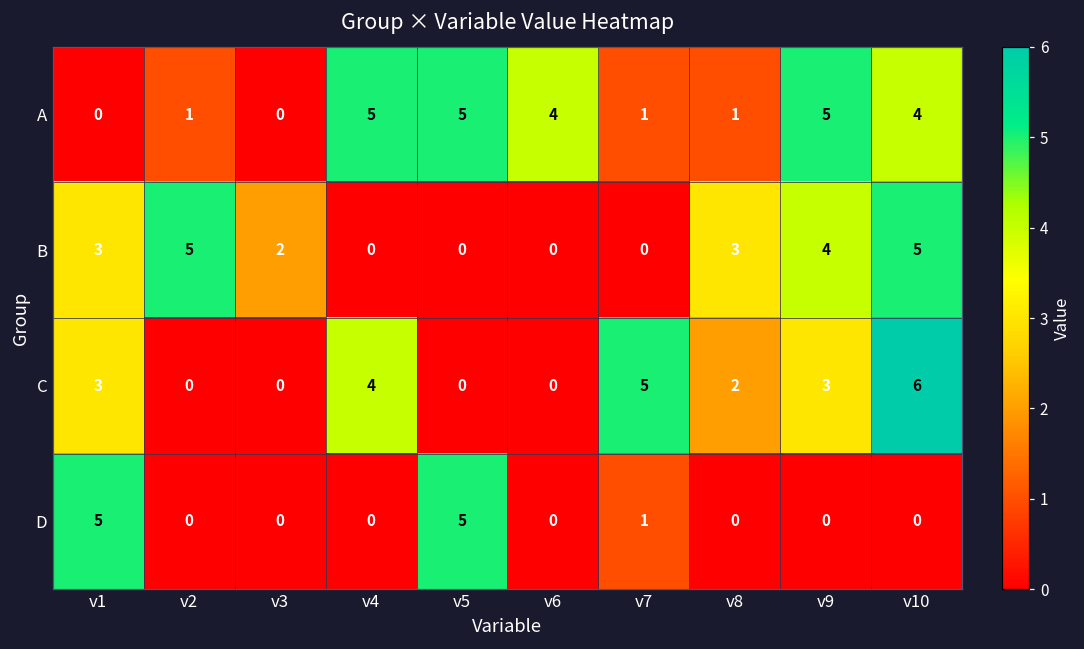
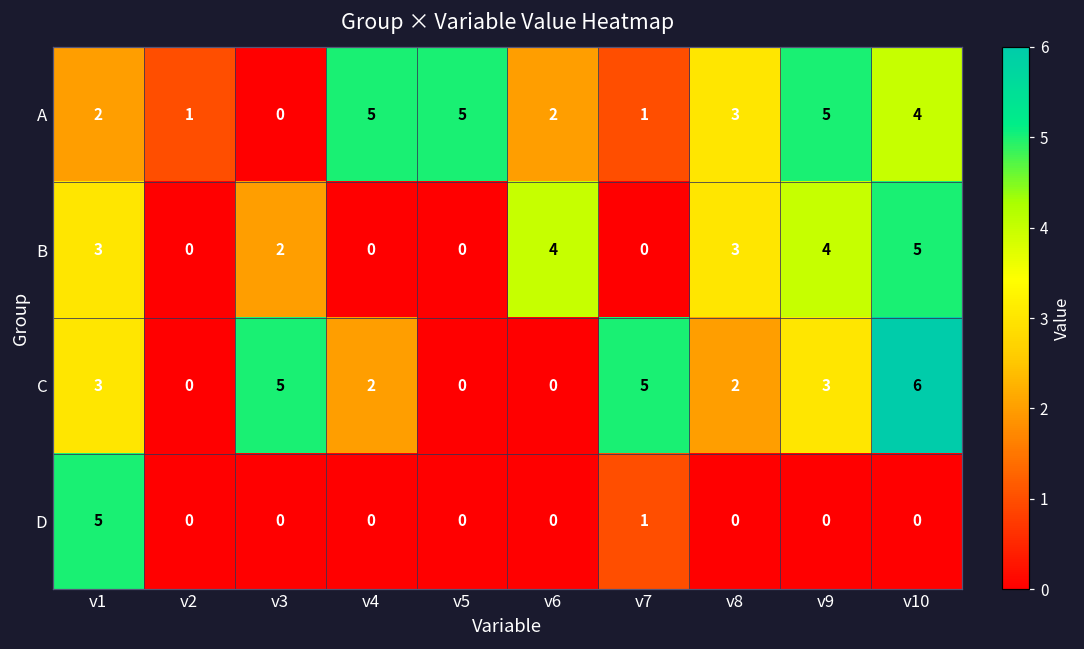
A, v1: 0 -> 2
A, v6: 4 -> 2
A, v8: 1 -> 3
B, v2: 5 -> 0
B, v6: 0 -> 4
C, v3: 0 -> 5
C, v4: 4 -> 2
D, v5: 5 -> 0
